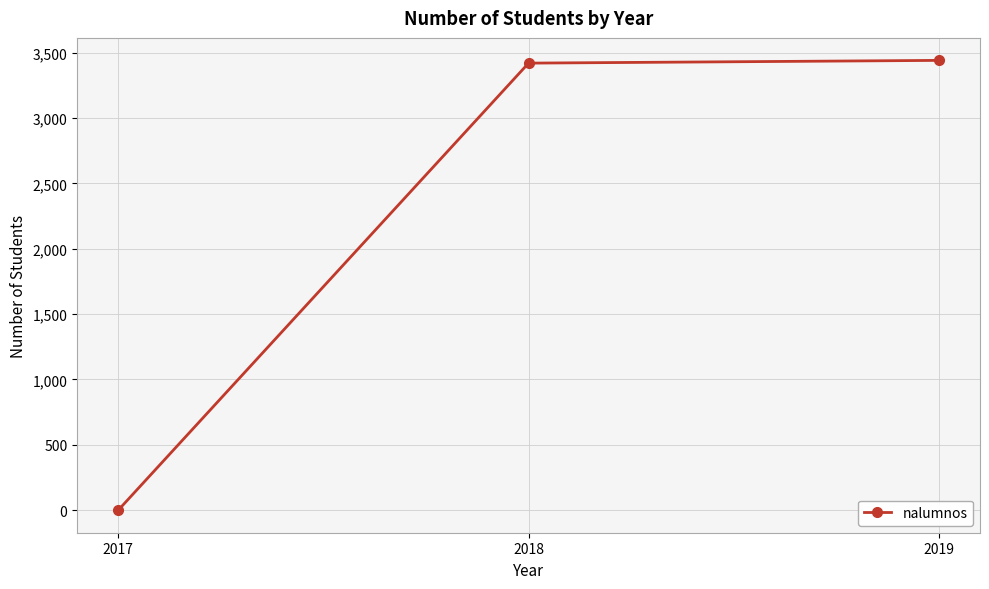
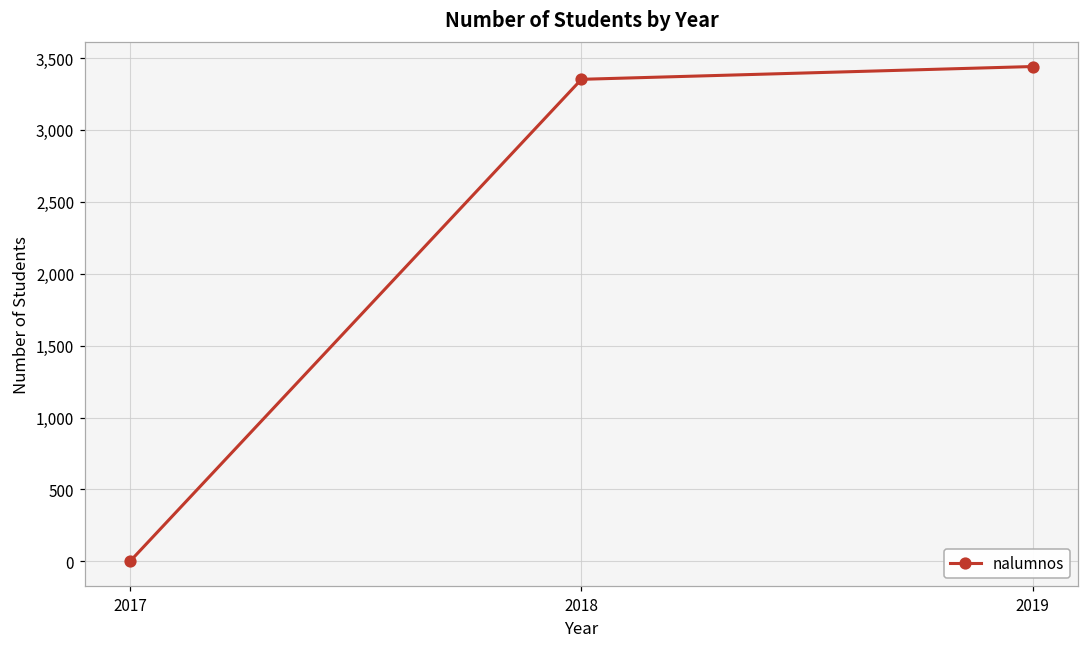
2018: 3,420 -> 3,350
